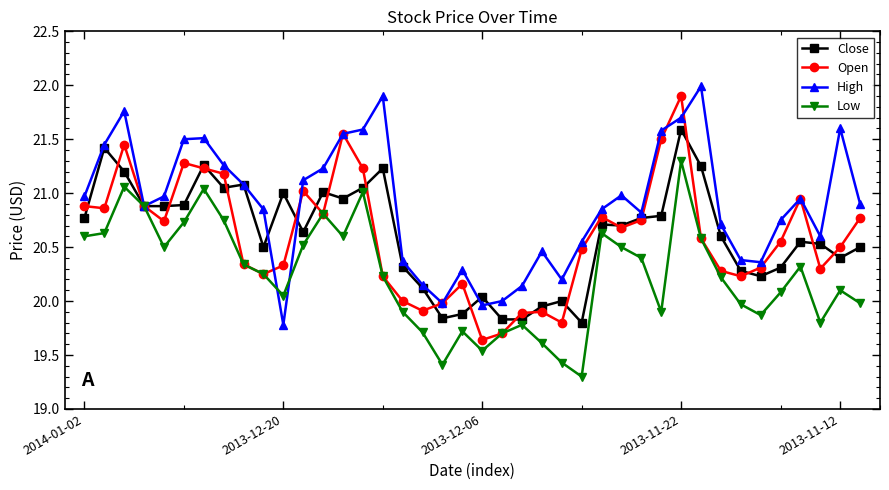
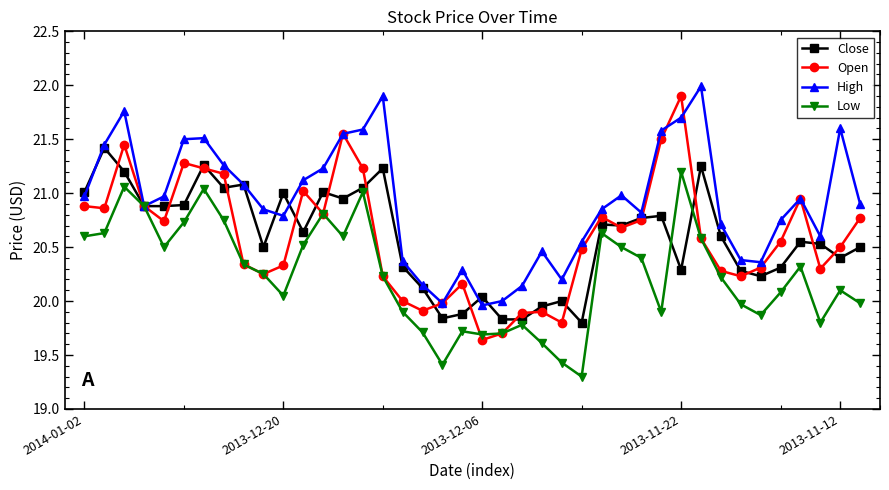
Close, 2014-01-02: 20.77 -> 21.01
High, 2013-12-20: 19.78 -> 20.79
Low, 2013-12-06: 19.54 -> 19.69
Close, 2013-11-22: 21.59 -> 20.29
Low, 2013-11-22: 21.3 -> 21.2
